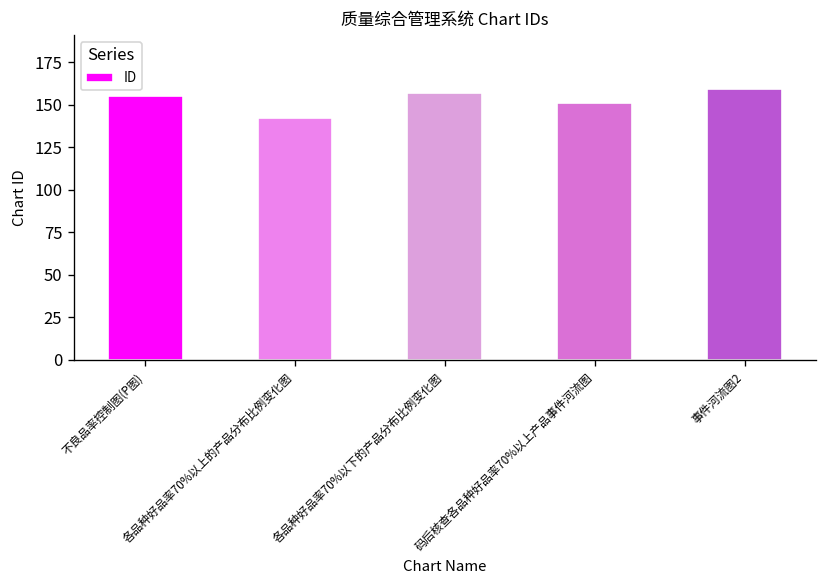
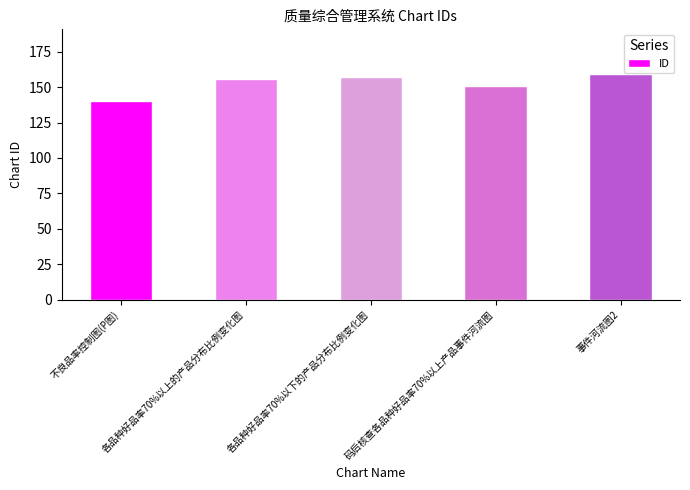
不良品率控制图(P图): 155 -> 140
各品种好品率70%以上的产品分布比例变化图: 142 -> 156
